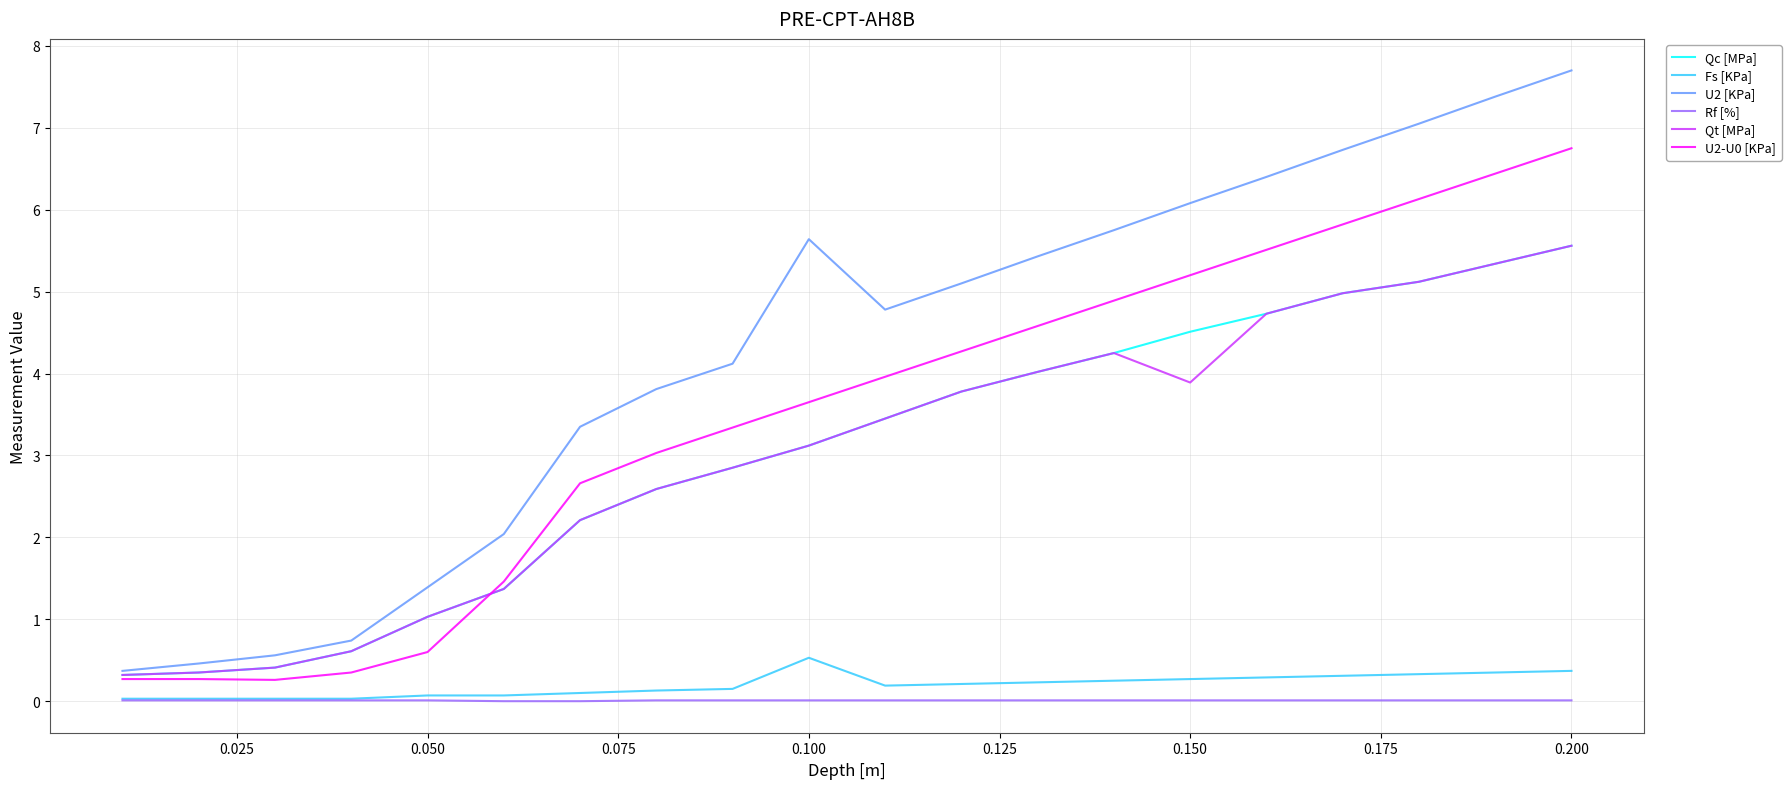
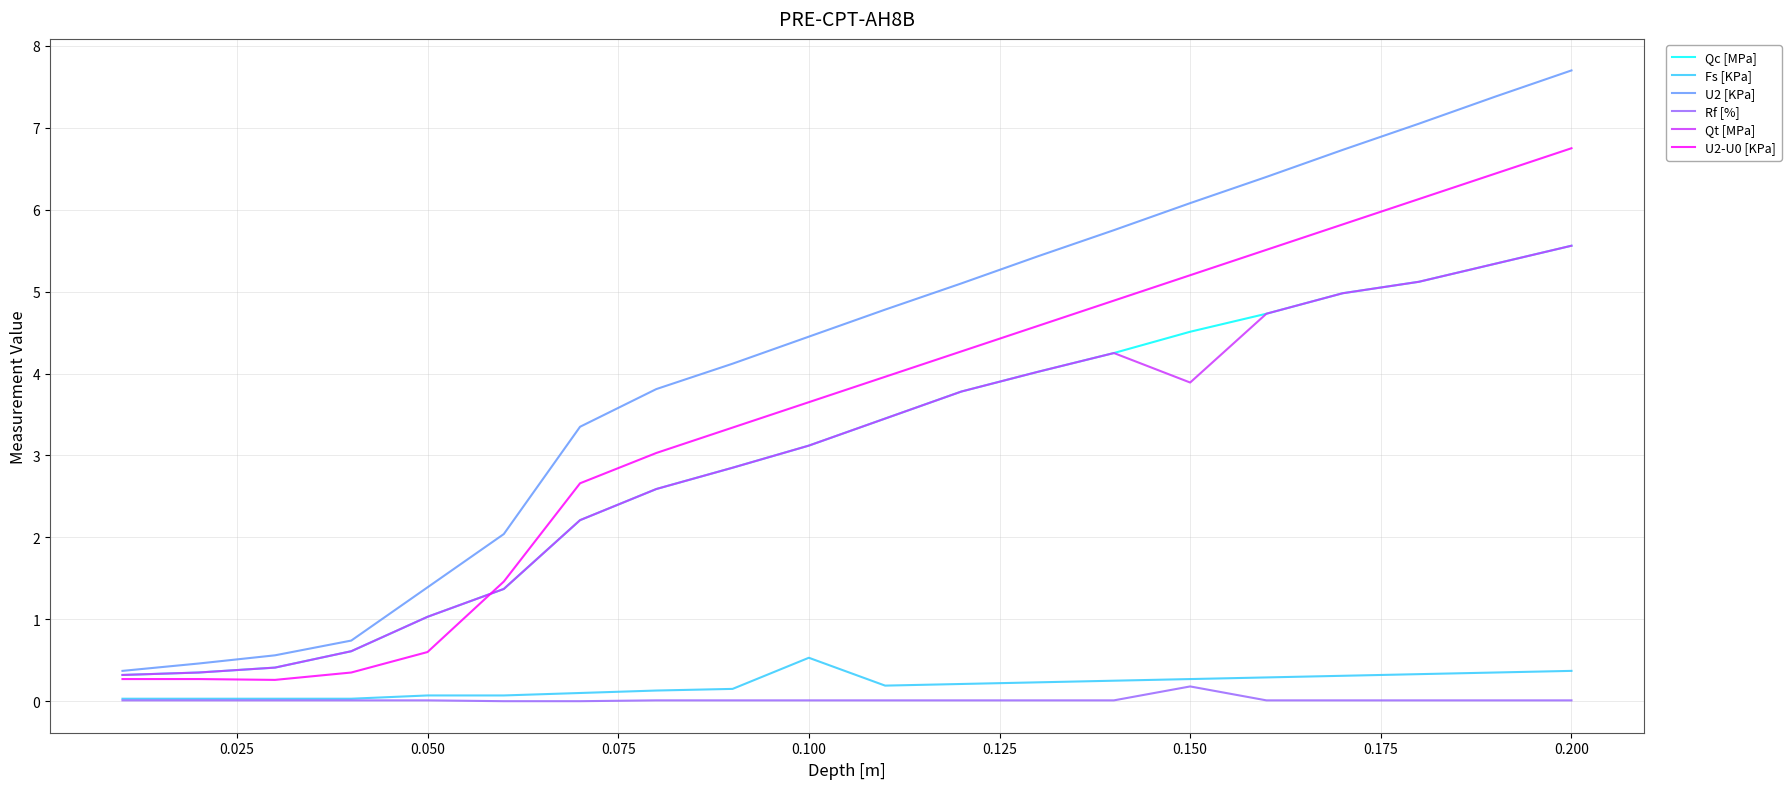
U2 [KPa], 0.100: 5.6 -> 4.5
Rf [%], 0.150: 0.0 -> 0.2
